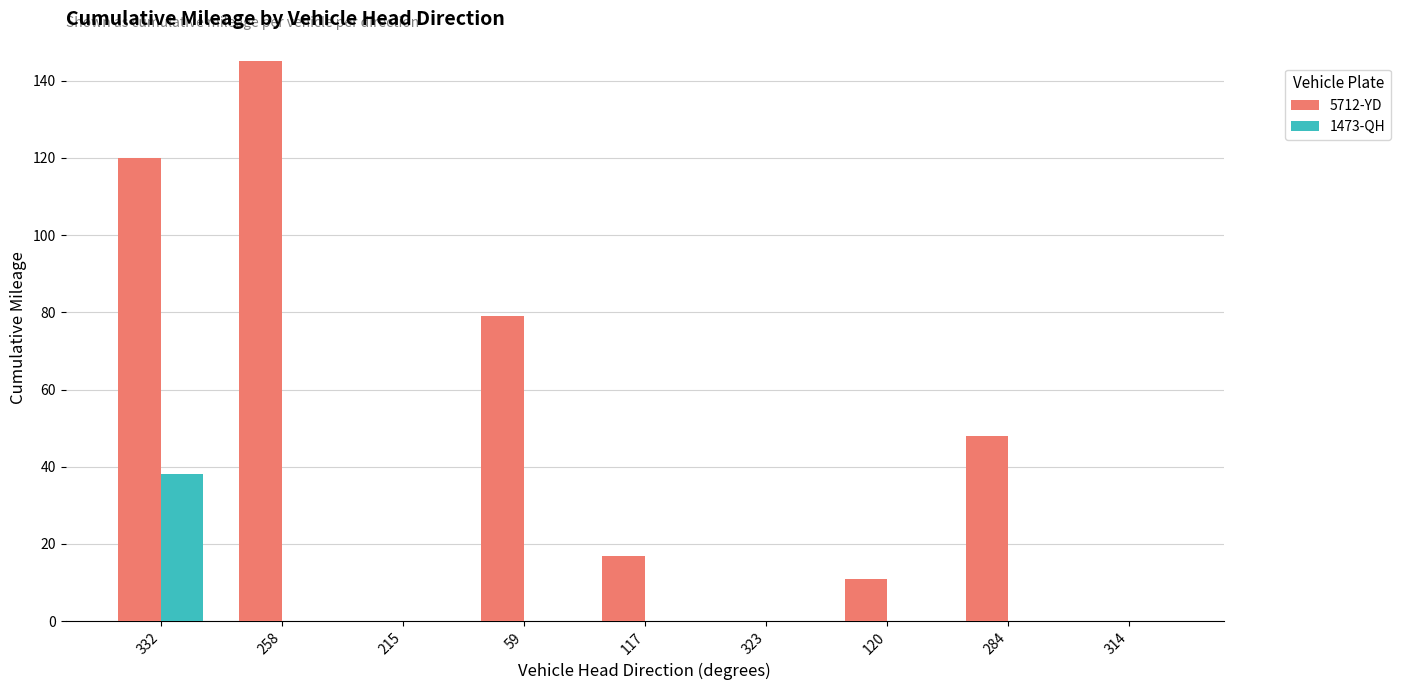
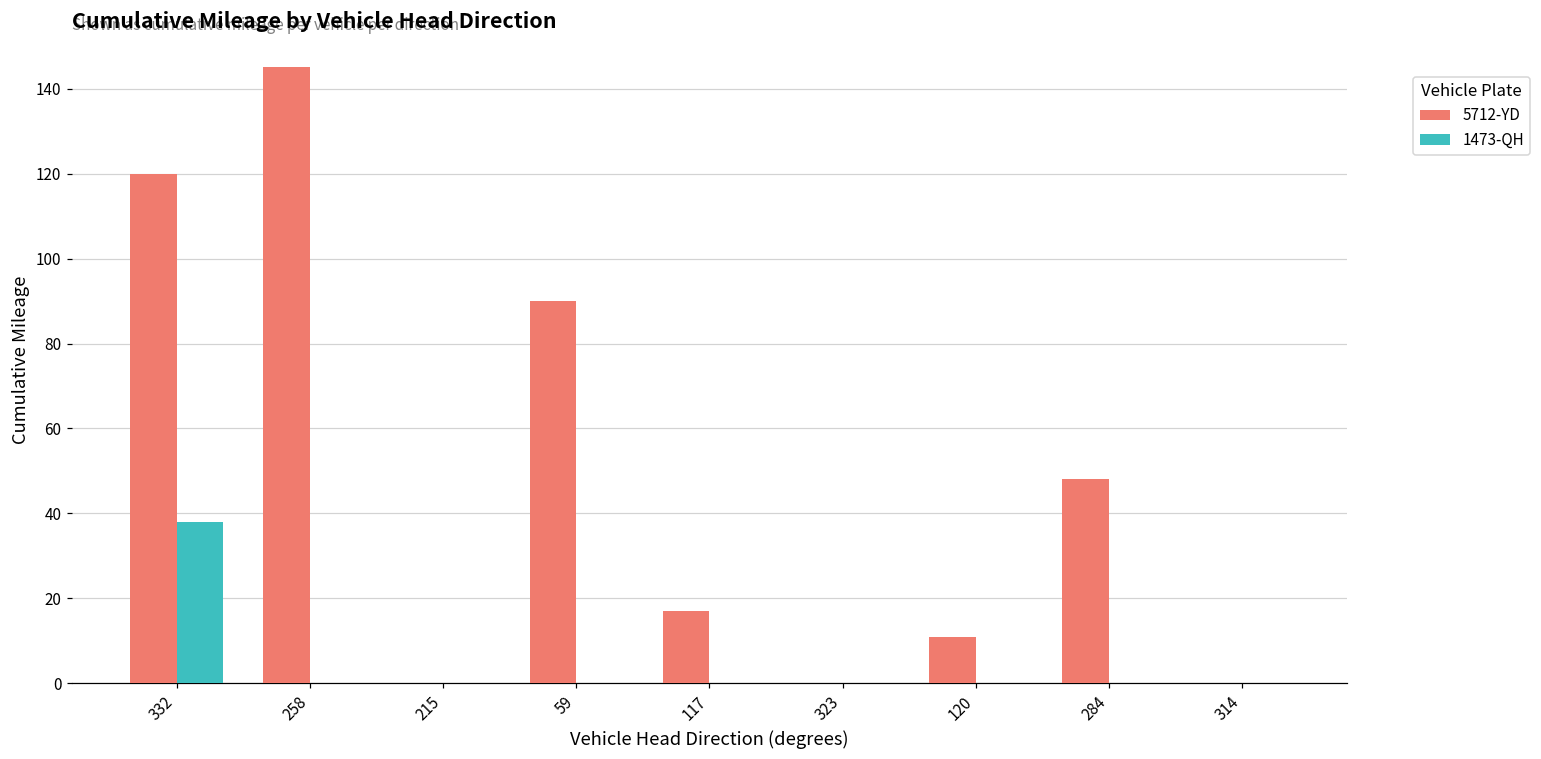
5712-YD, 59: 79 -> 90
